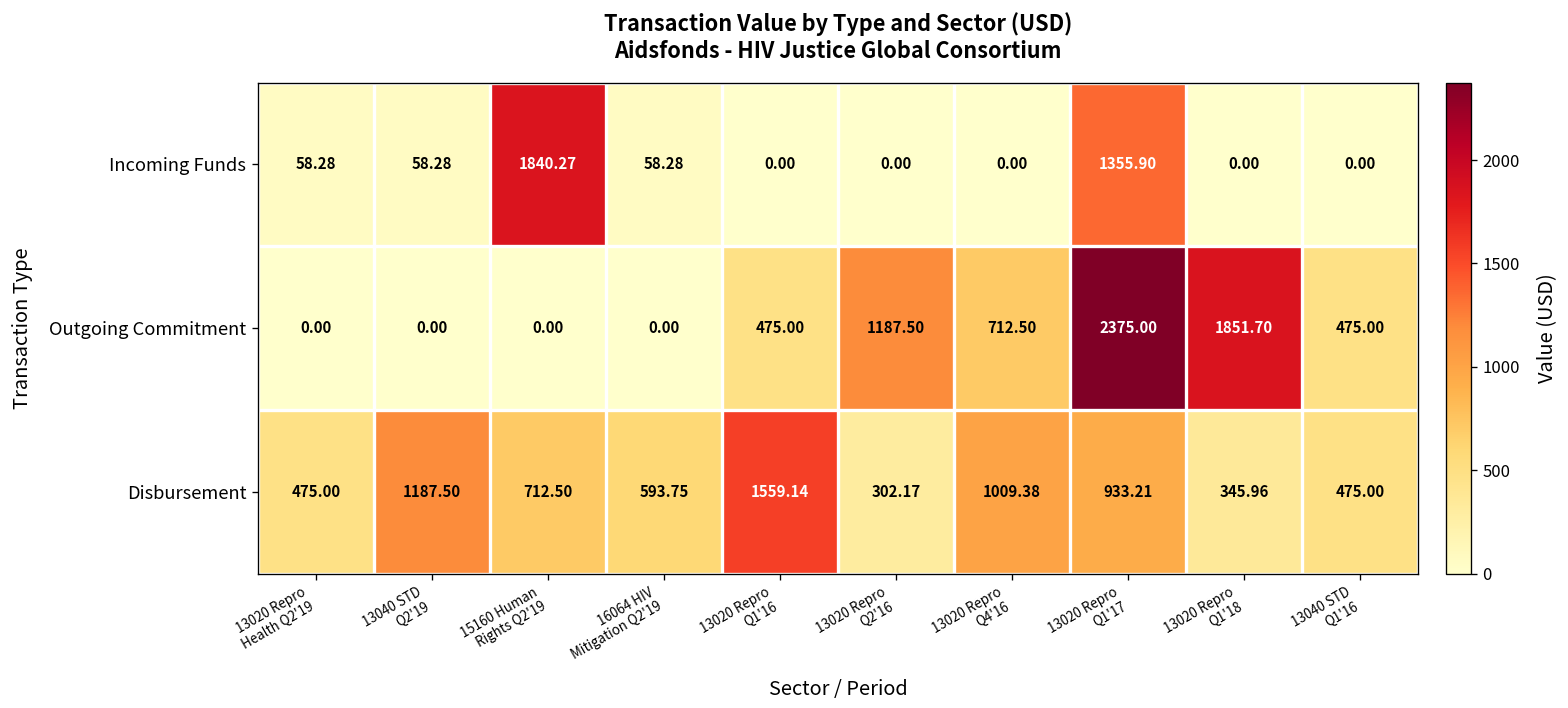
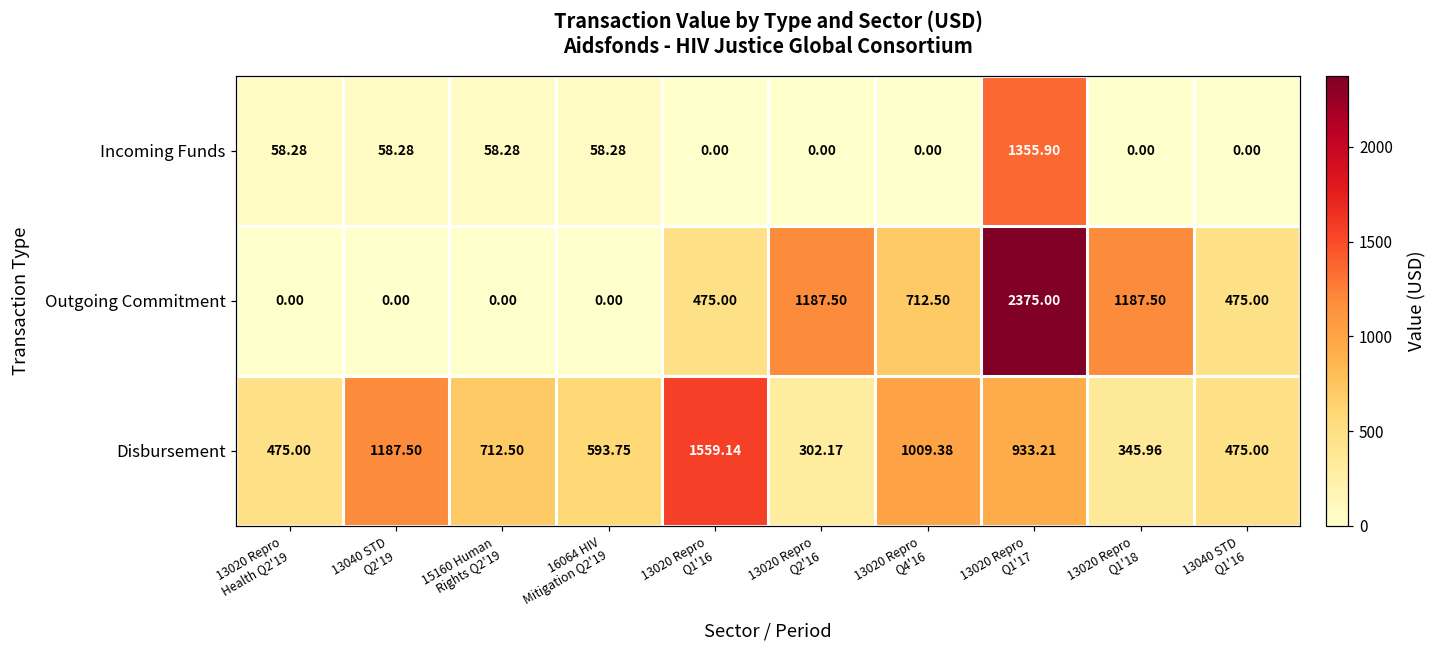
Incoming Funds, 15160 Human Rights Q2'19: 1840.27 -> 58.28
Outgoing Commitment, 13020 Repro Q1'18: 1851.70 -> 1187.50
